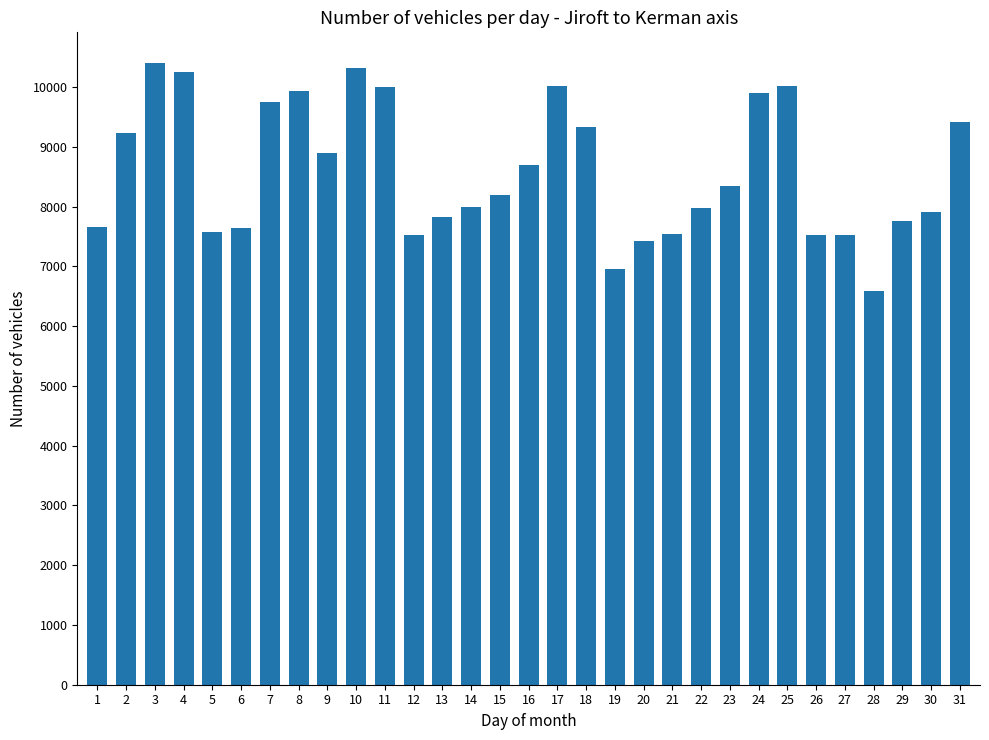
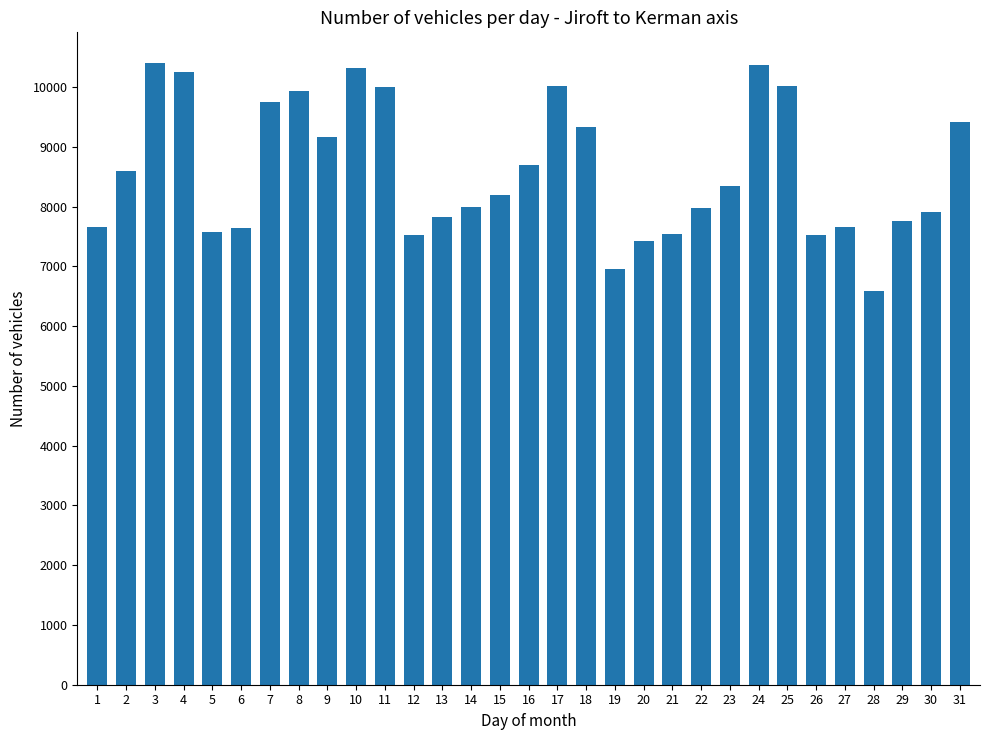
2: 9200 -> 8600
9: 8900 -> 9200
24: 9900 -> 10400
27: 7500 -> 7700
